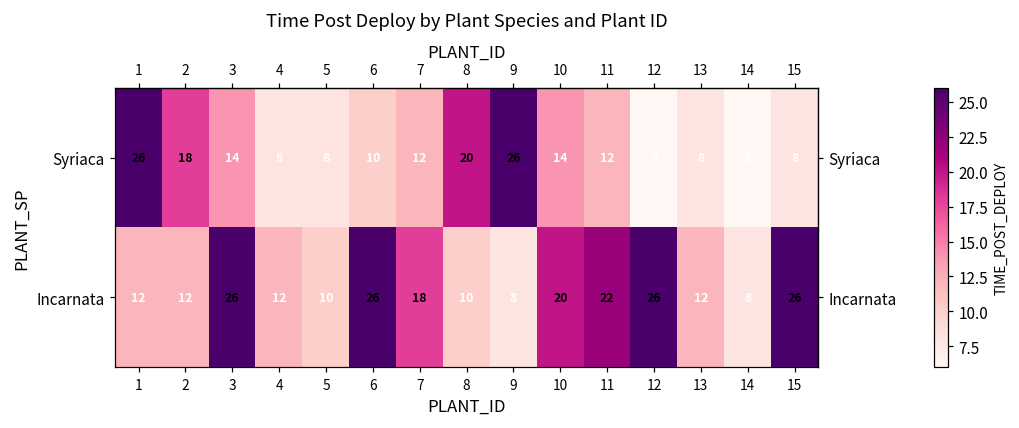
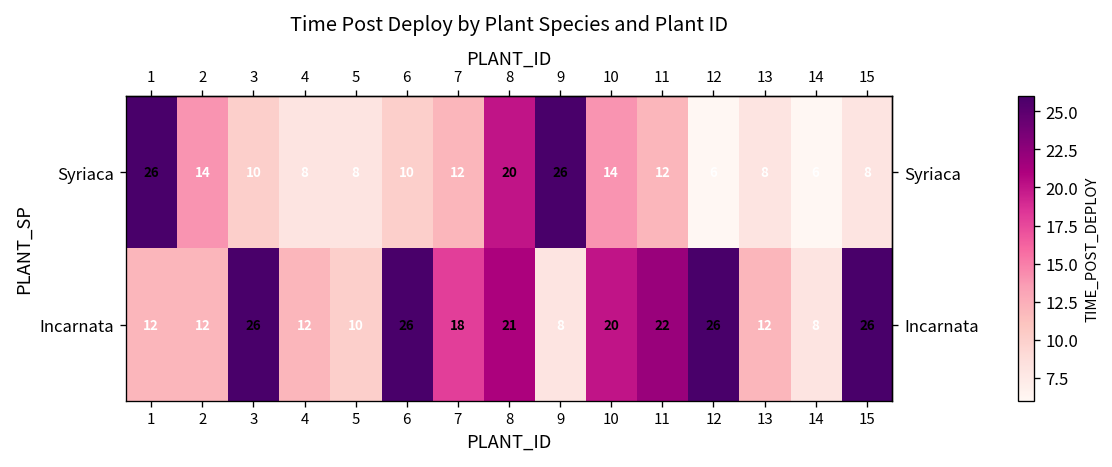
Syriaca, 2: 18 -> 14
Syriaca, 3: 14 -> 10
Incarnata, 8: 10 -> 21
